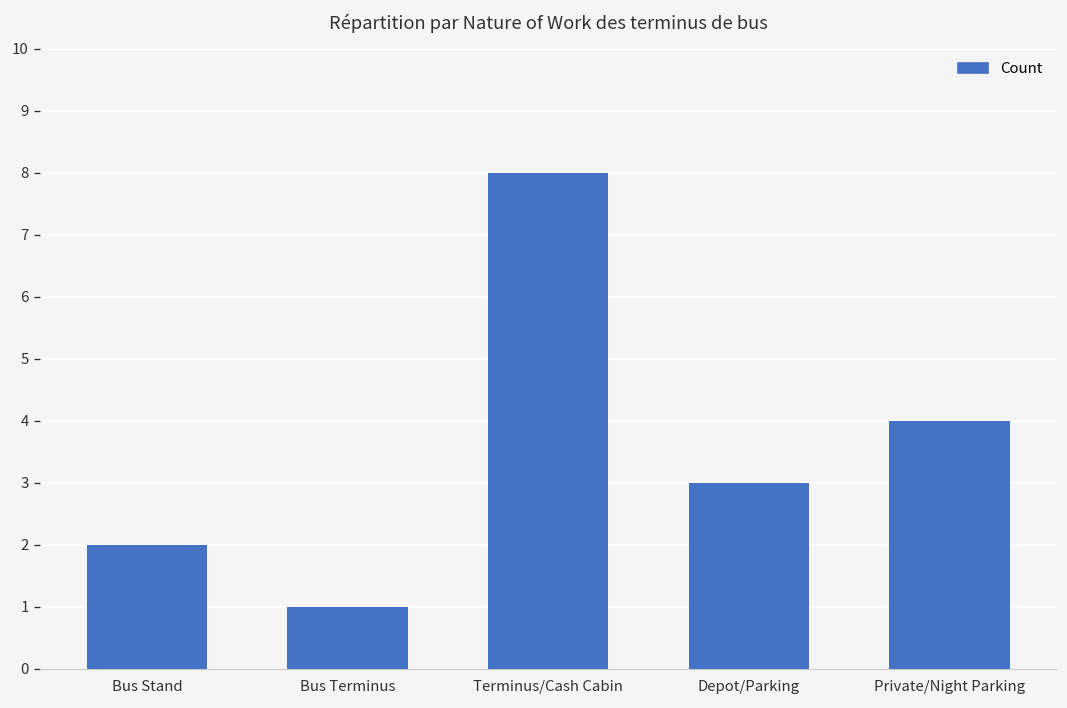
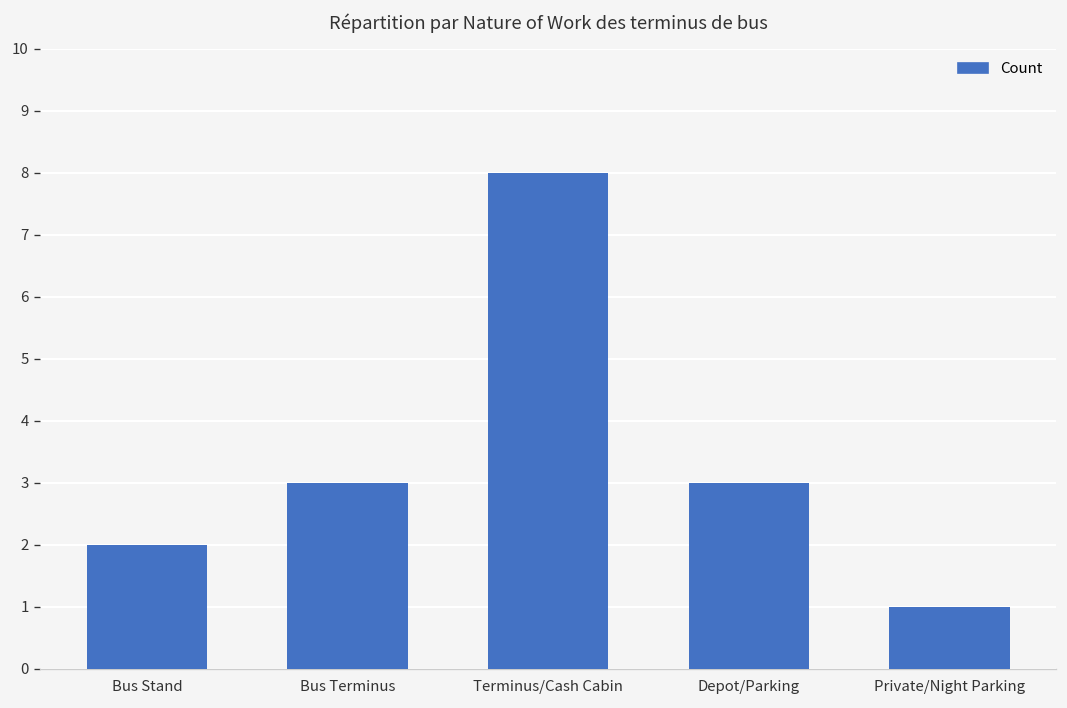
Bus Terminus: 1 -> 3
Private/Night Parking: 4 -> 1
